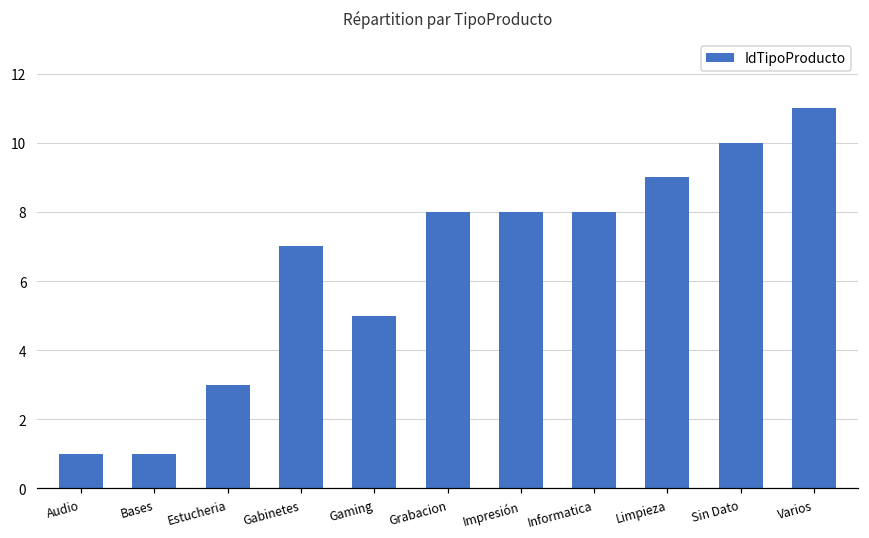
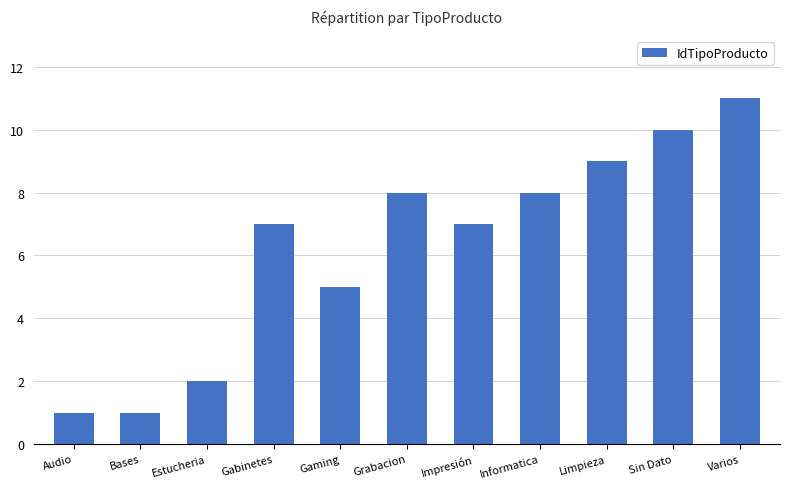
Estucheria: 3 -> 2
Impresión: 8 -> 7
